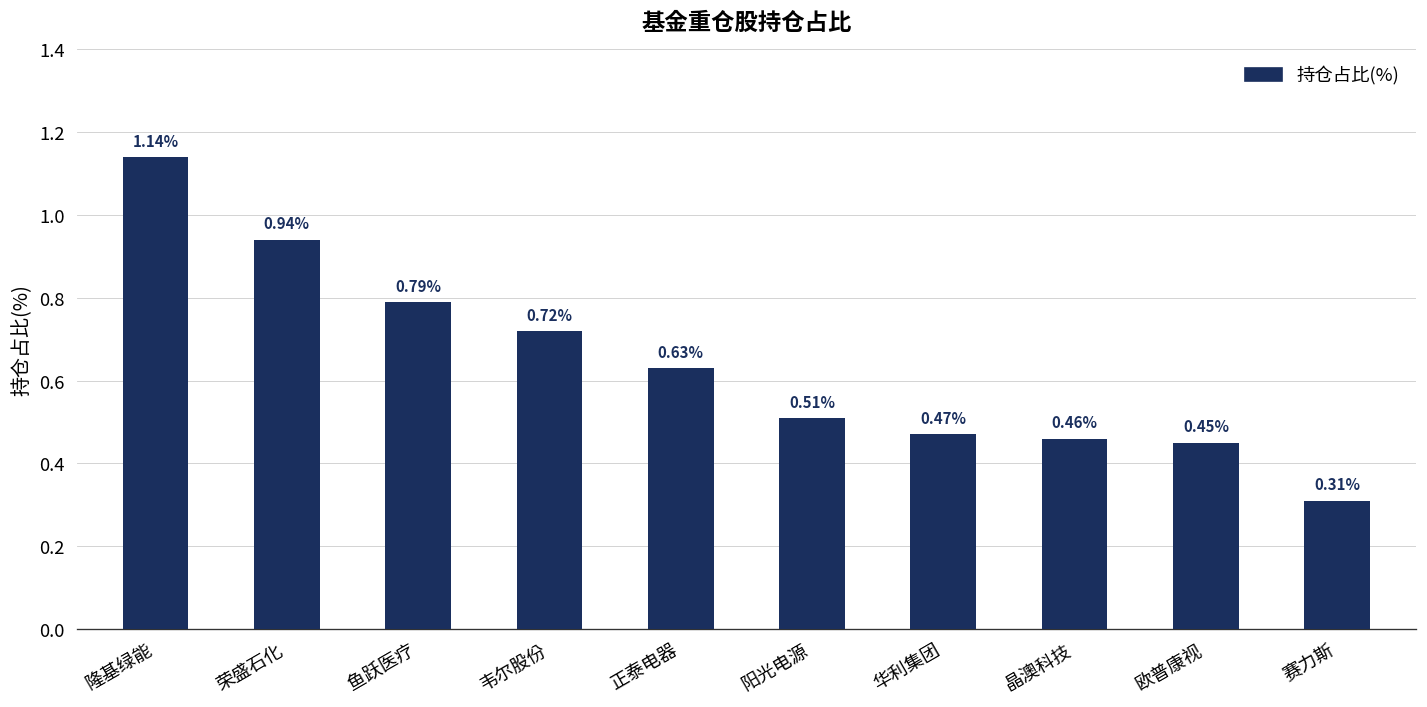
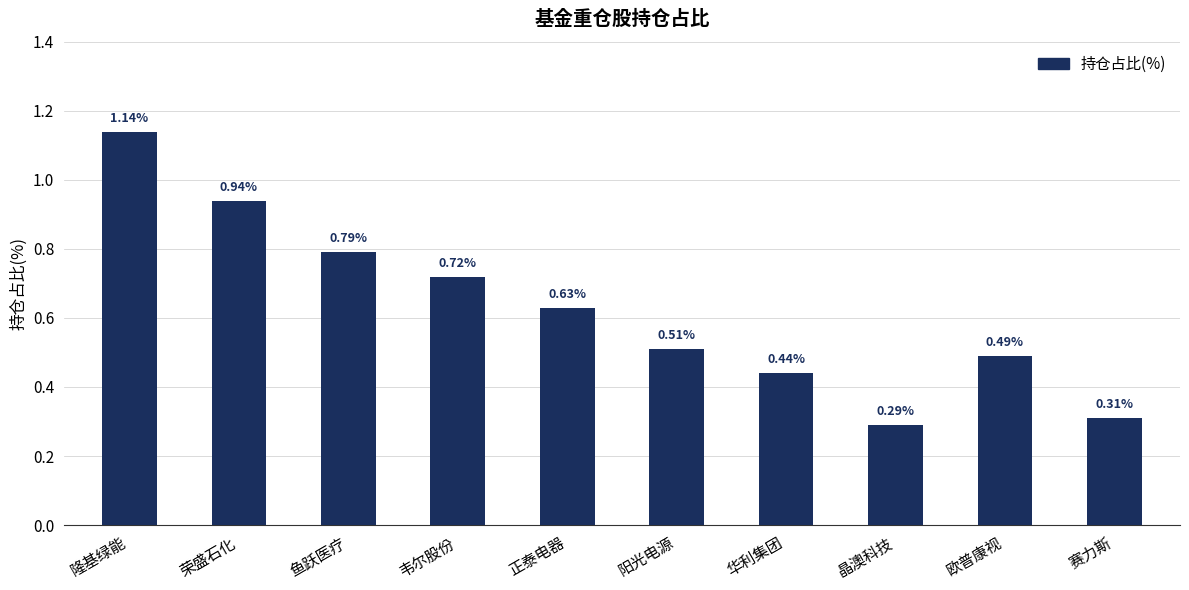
华利集团: 0.47% -> 0.44%
晶澳科技: 0.46% -> 0.29%
欧普康视: 0.45% -> 0.49%
